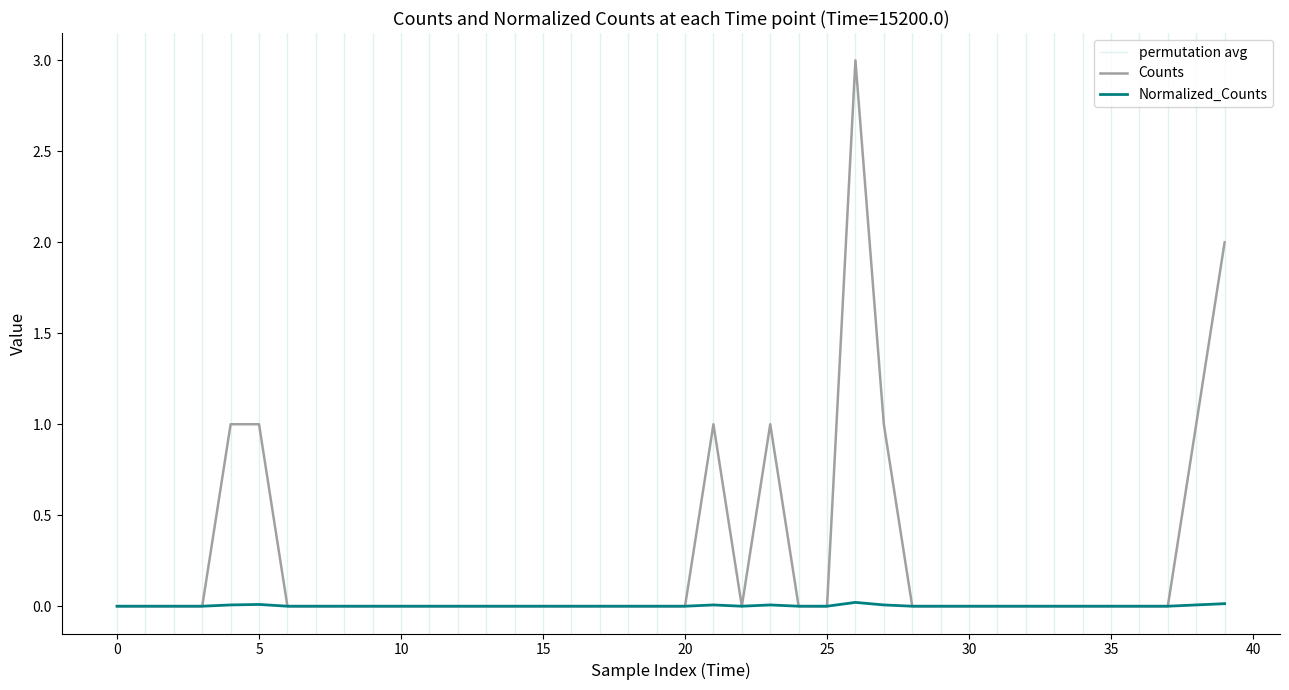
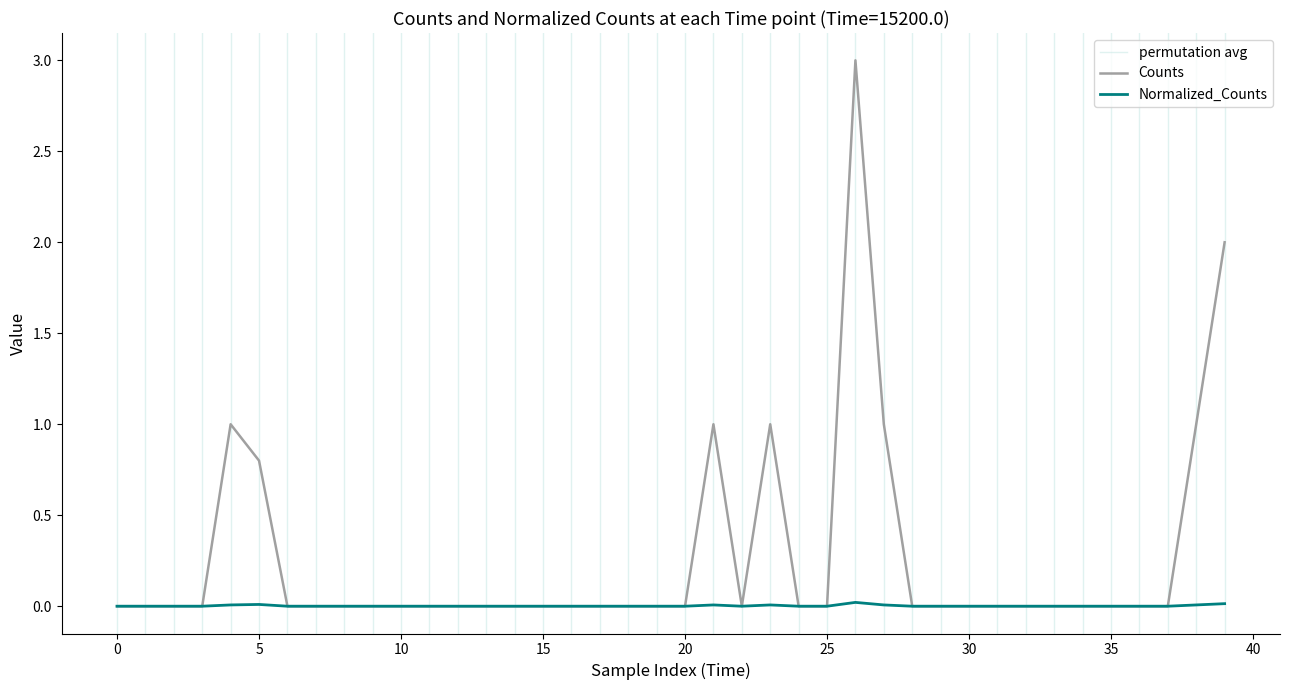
Counts, 5: 1.0 -> 0.8
